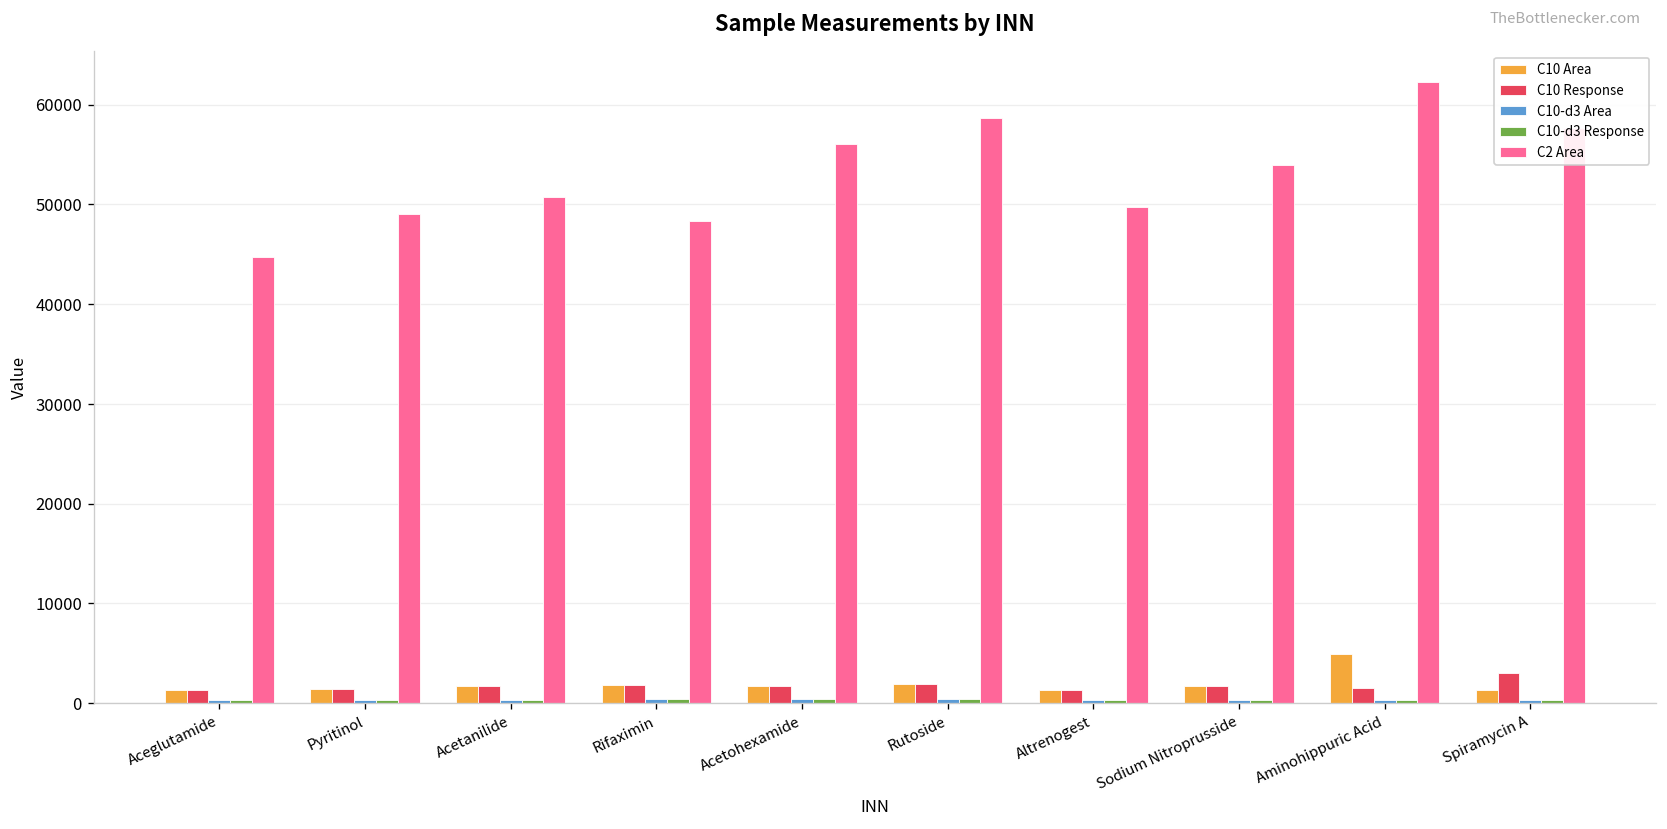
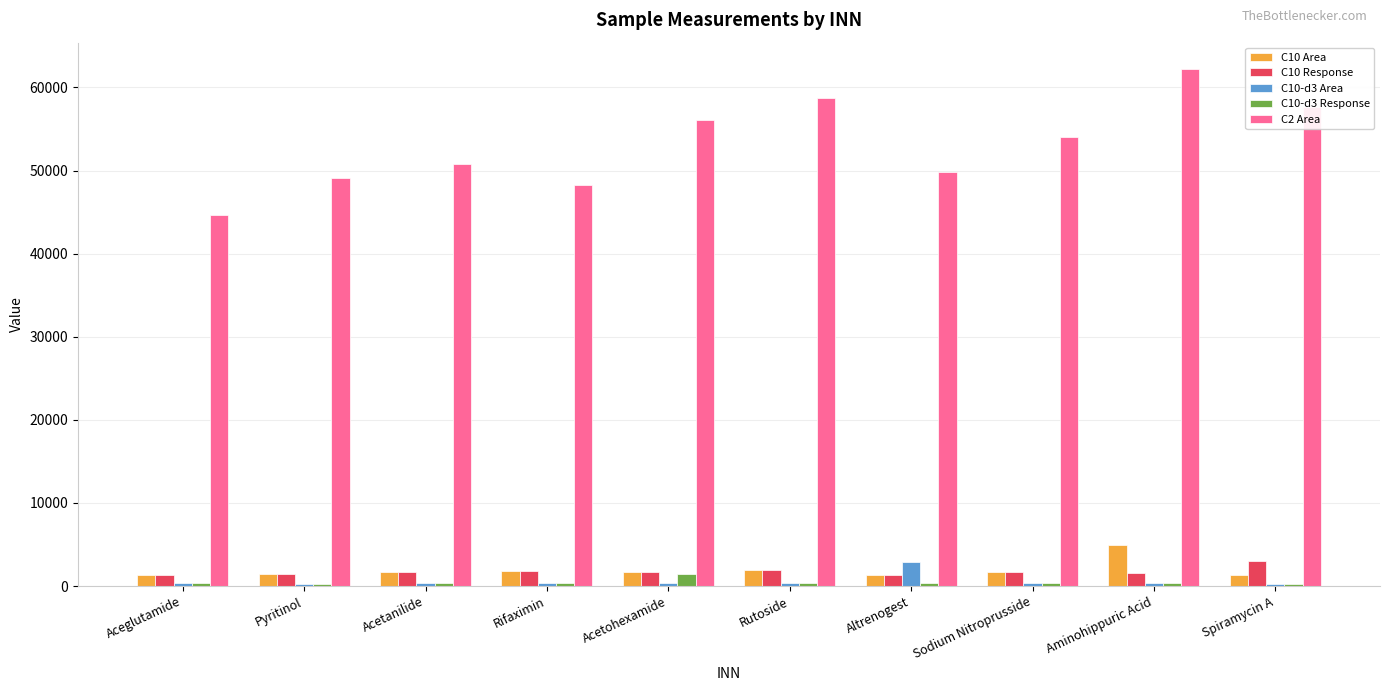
C10-d3 Response, Acetohexamide: 0 -> 1000
C10-d3 Area, Altrenogest: 0 -> 3000
